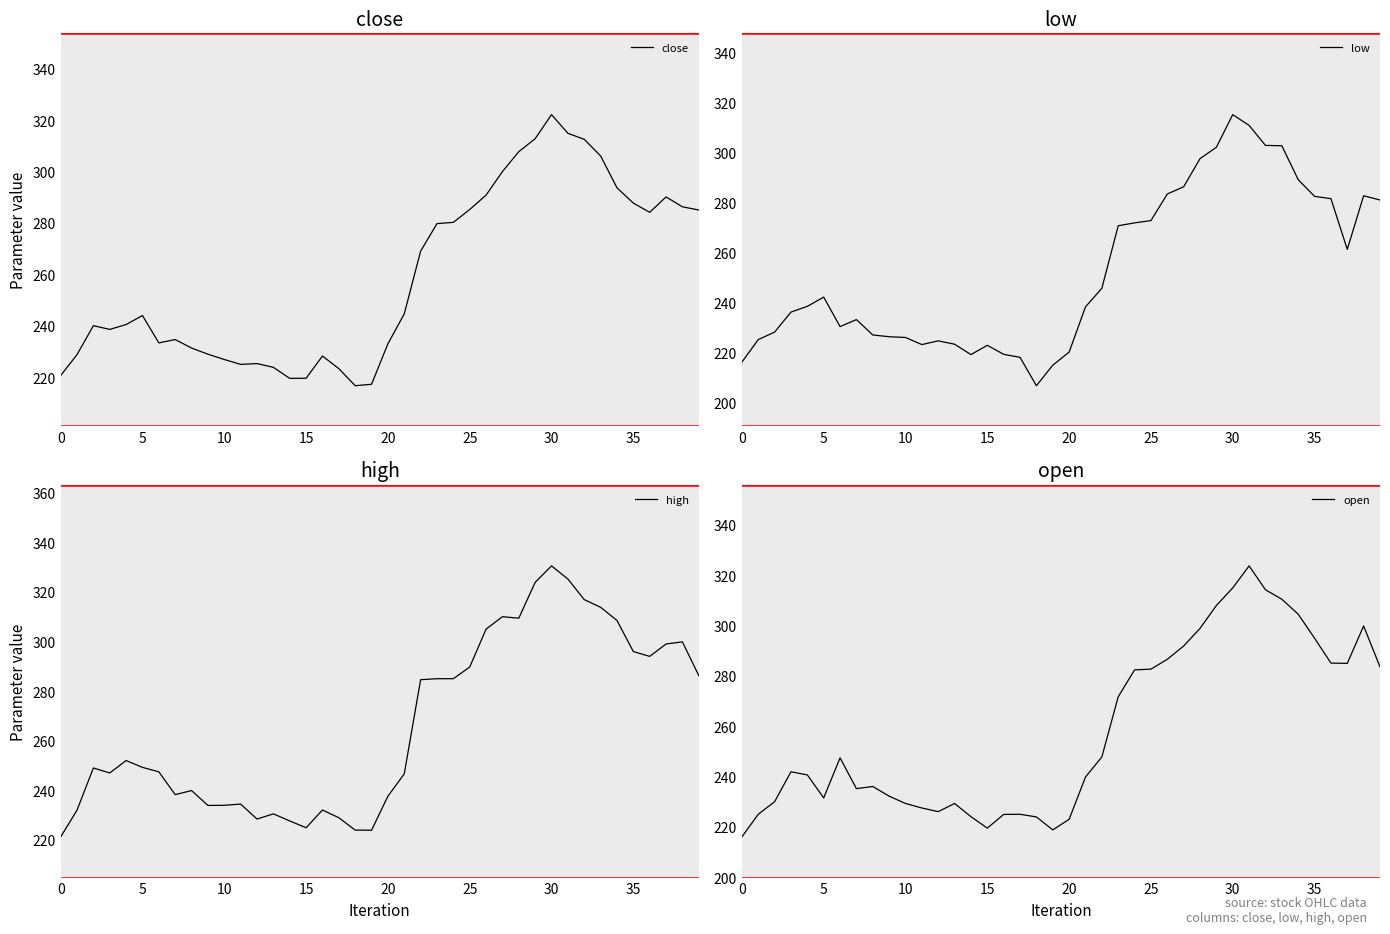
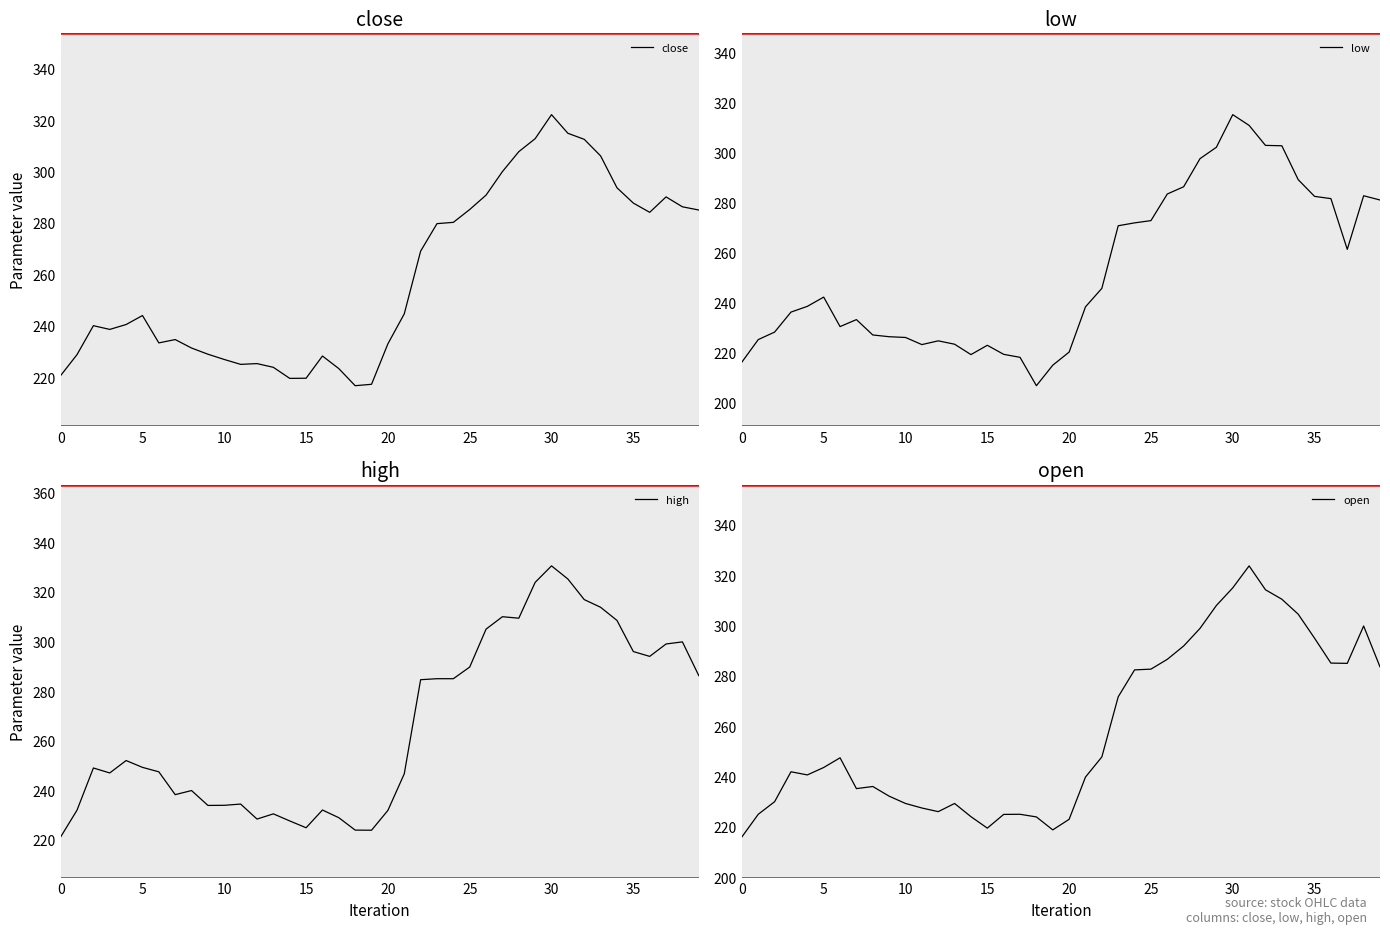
high, 20: 238 -> 232
open, 5: 232 -> 244
